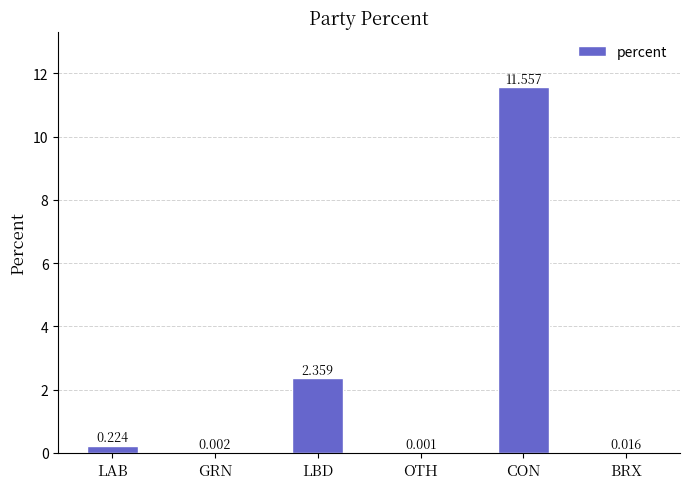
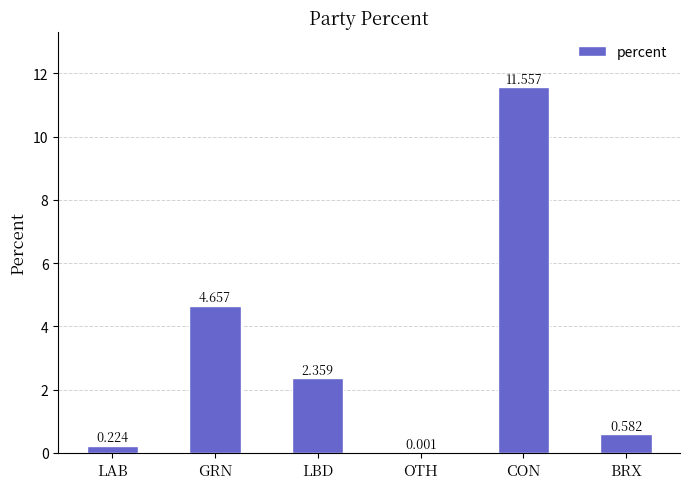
GRN: 0.002 -> 4.657
BRX: 0.016 -> 0.582
